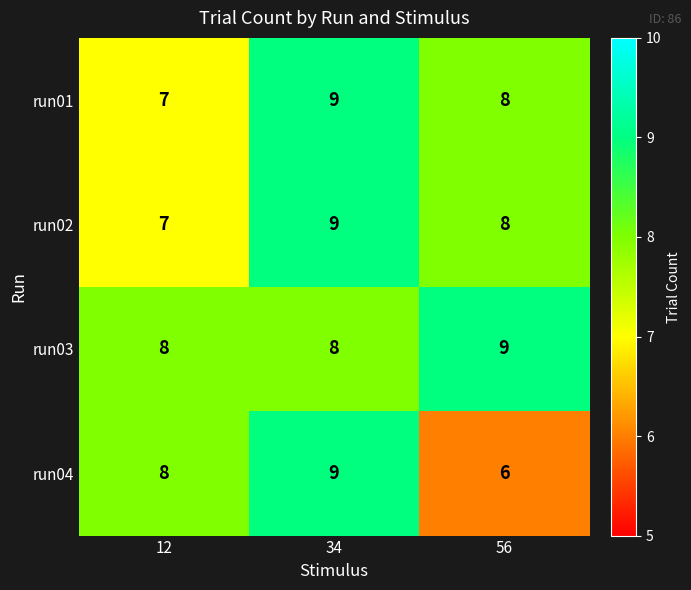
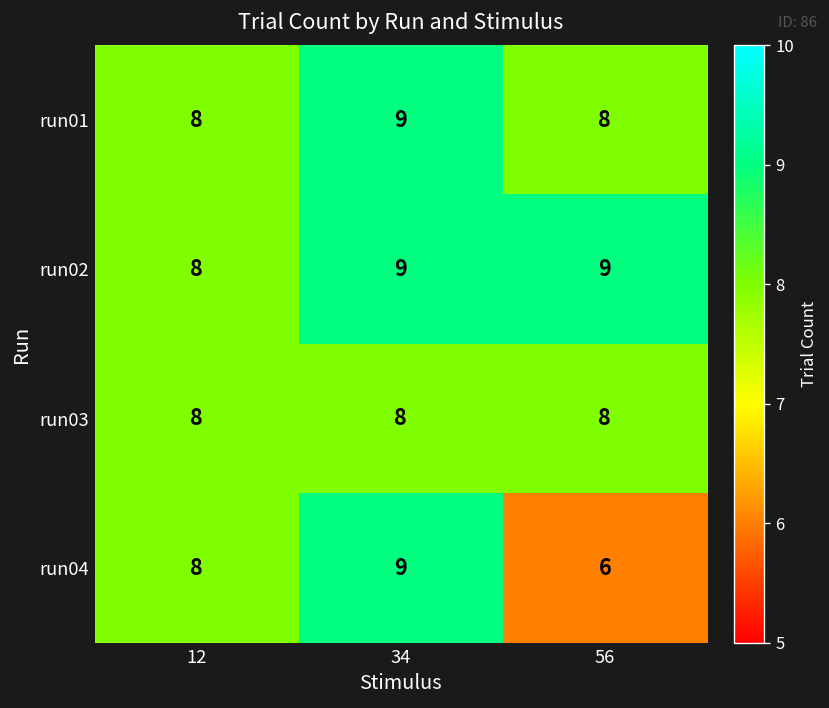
run01, 12: 7 -> 8
run02, 12: 7 -> 8
run02, 56: 8 -> 9
run03, 56: 9 -> 8
